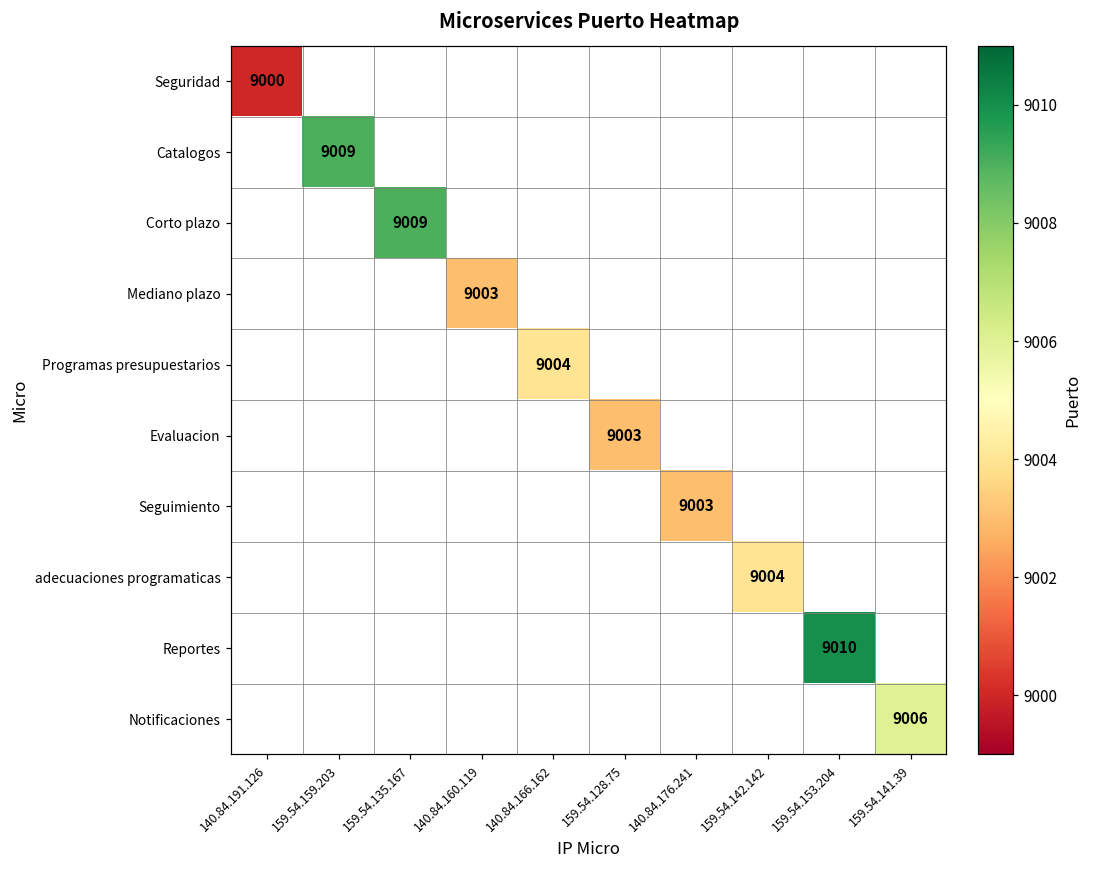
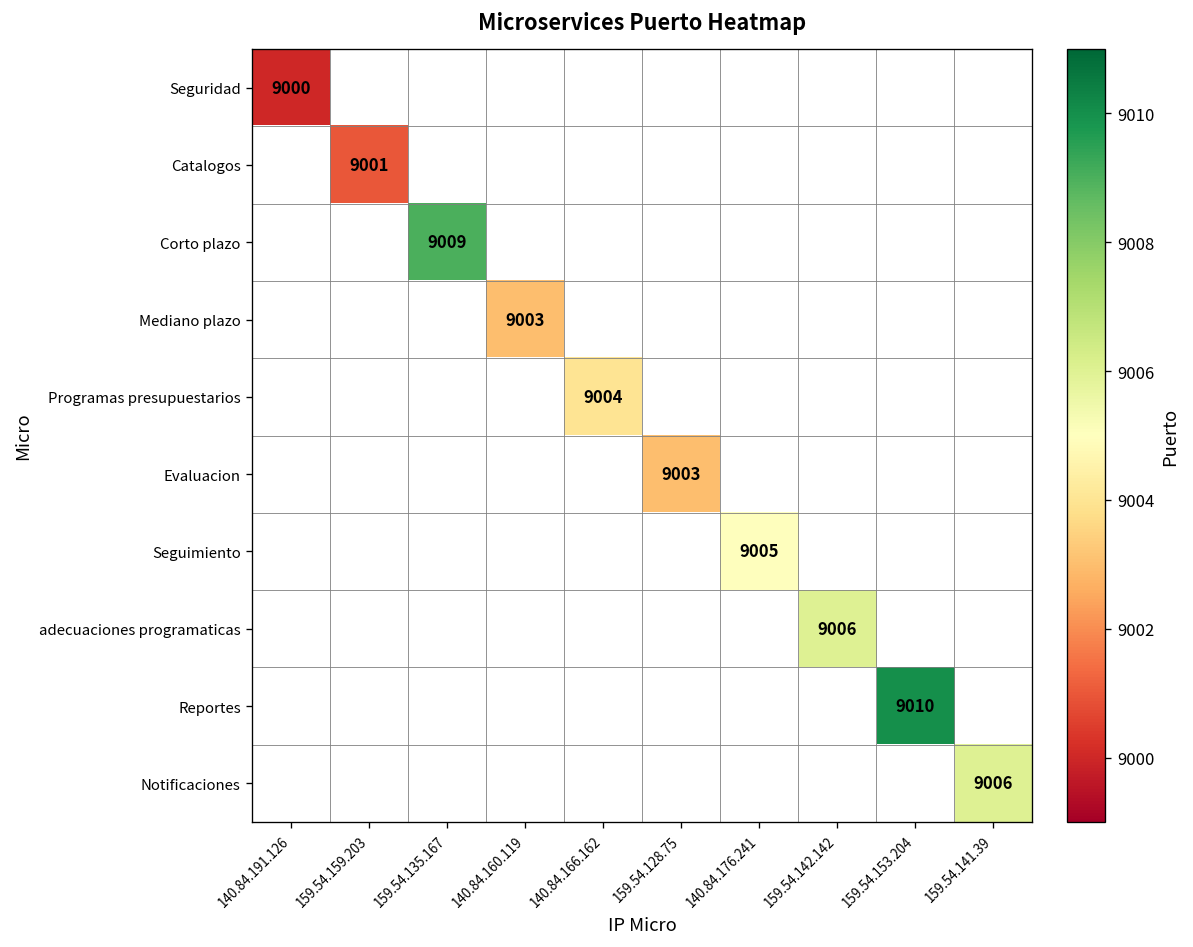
Catalogos, 159.54.159.203: 9009 -> 9001
Seguimiento, 140.84.176.241: 9003 -> 9005
adecuaciones programaticas, 159.54.142.142: 9004 -> 9006
